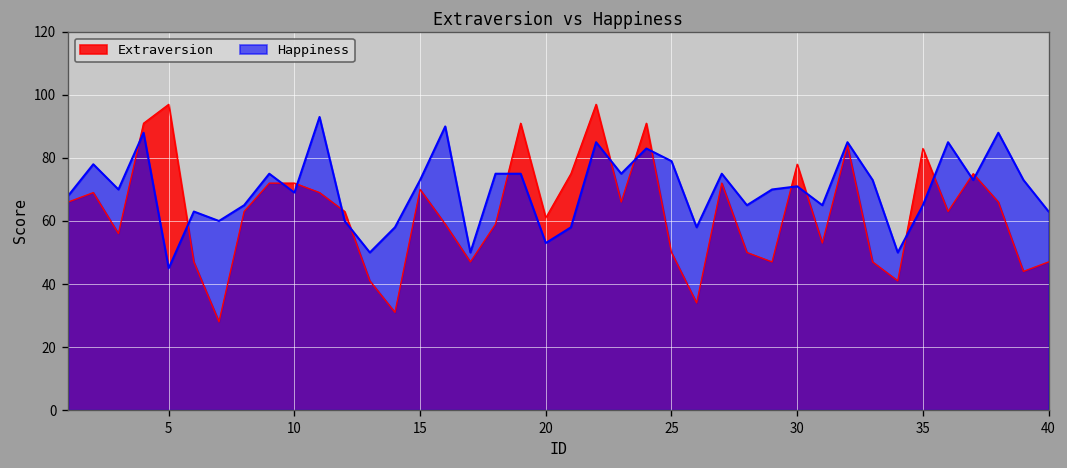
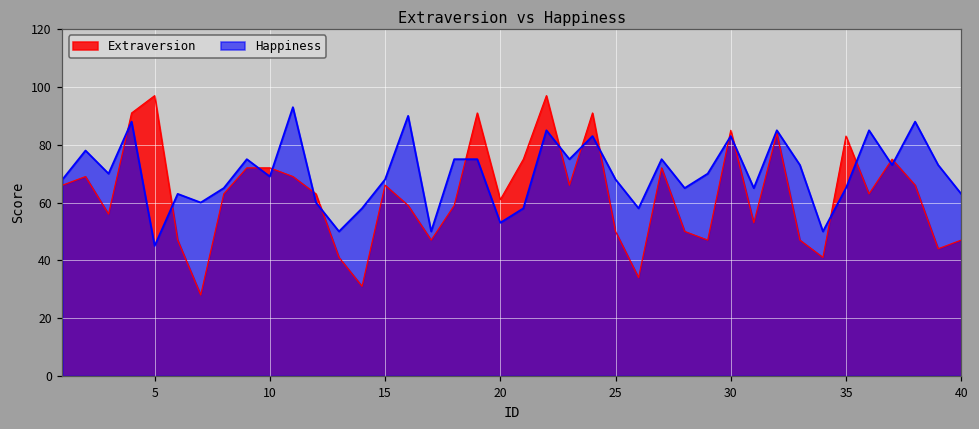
Extraversion, 15: 70 -> 66
Happiness, 15: 73 -> 68
Happiness, 25: 79 -> 68
Extraversion, 30: 78 -> 85
Happiness, 30: 71 -> 83
